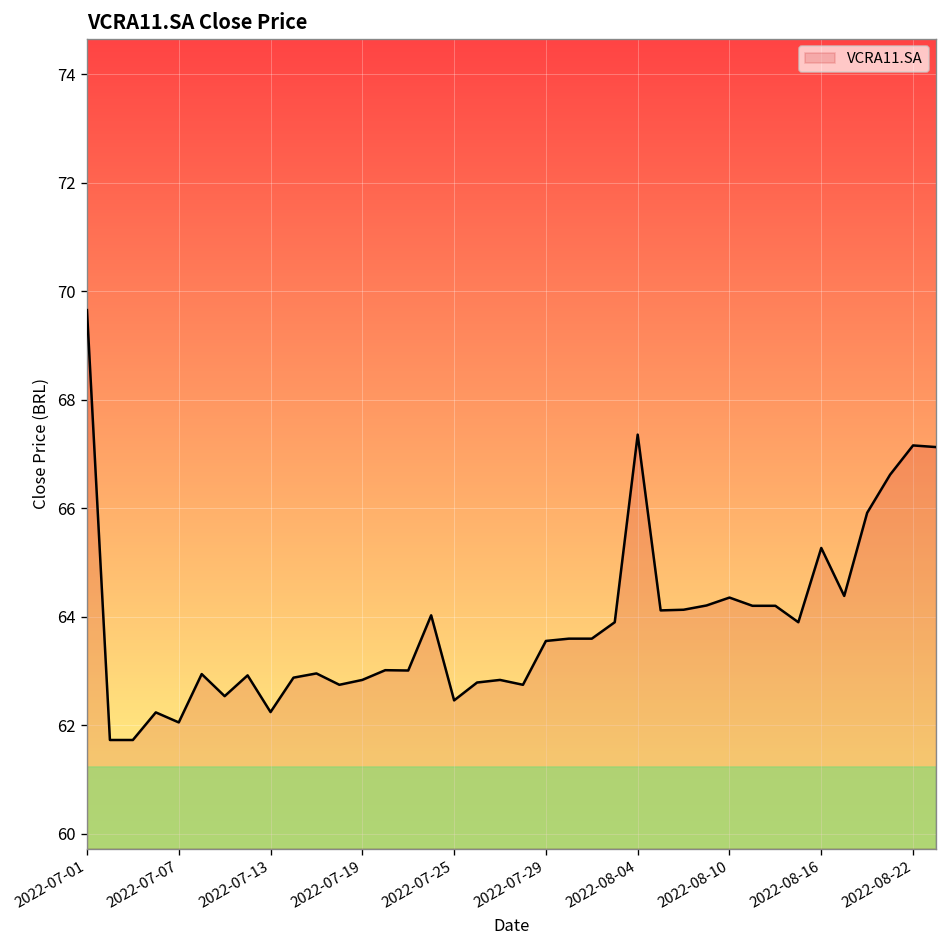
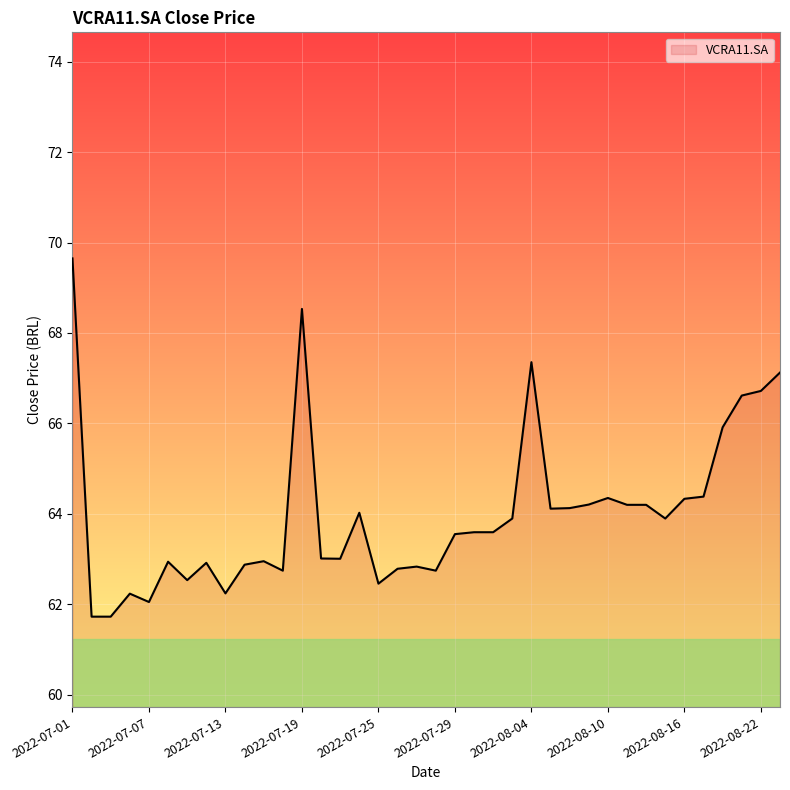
2022-07-19: 62.8 -> 68.5
2022-08-16: 65.3 -> 64.3
2022-08-22: 67.2 -> 66.7
